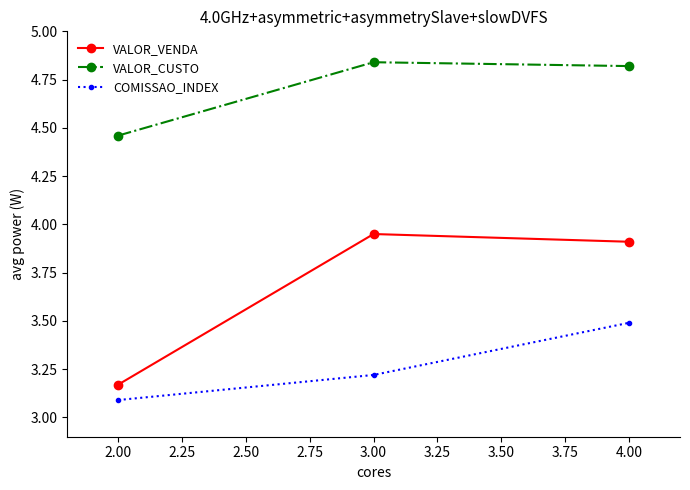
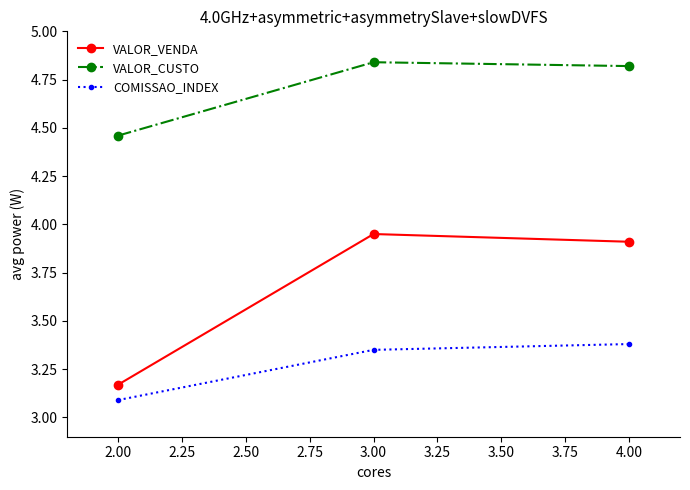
COMISSAO_INDEX, 3.00: 3.22 -> 3.35
COMISSAO_INDEX, 4.00: 3.49 -> 3.38
